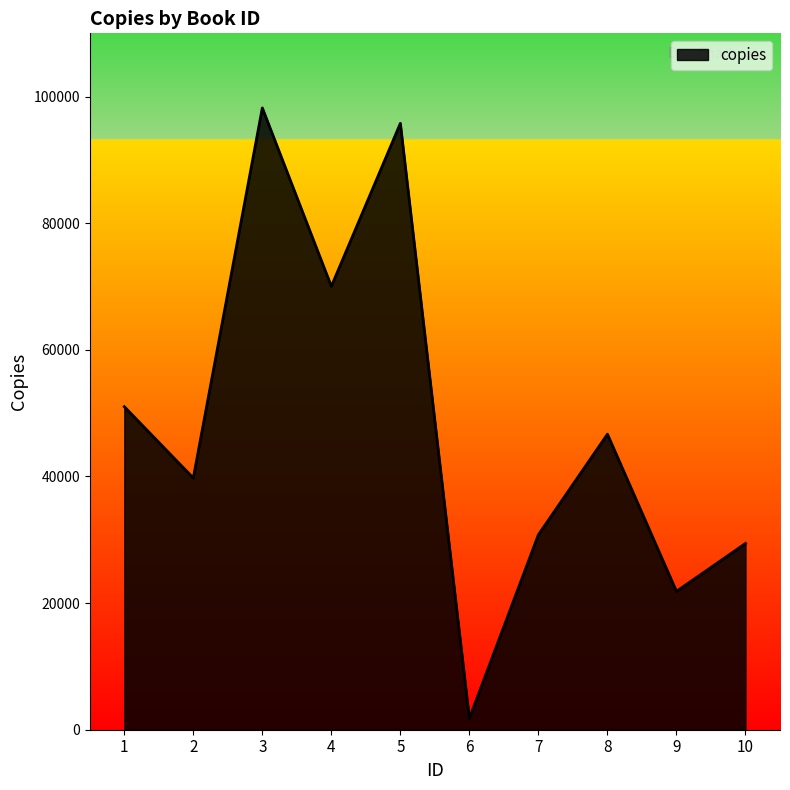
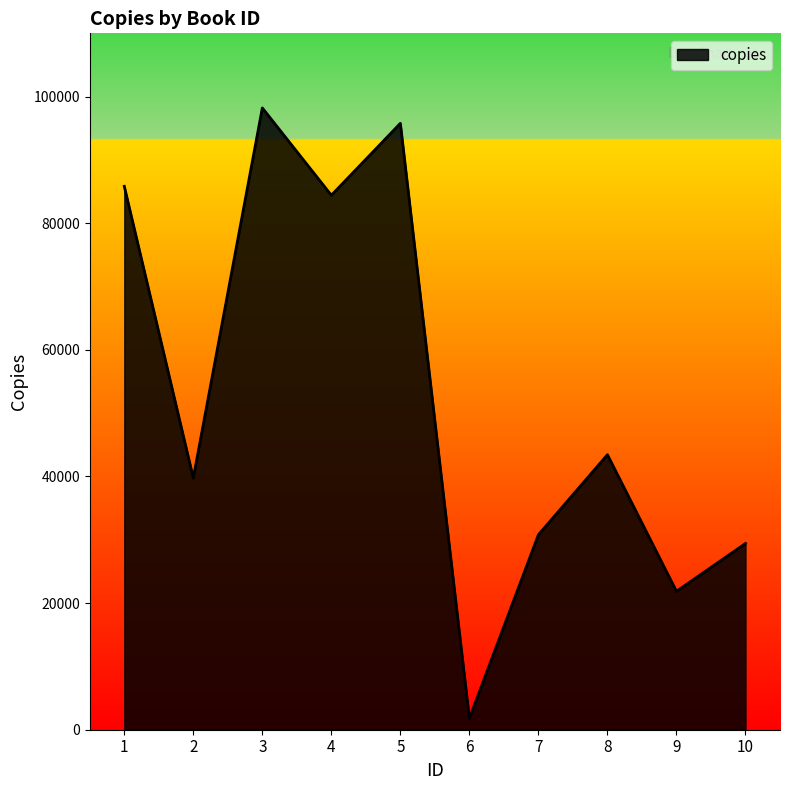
1: 51000 -> 86000
4: 70000 -> 84000
8: 47000 -> 43000
